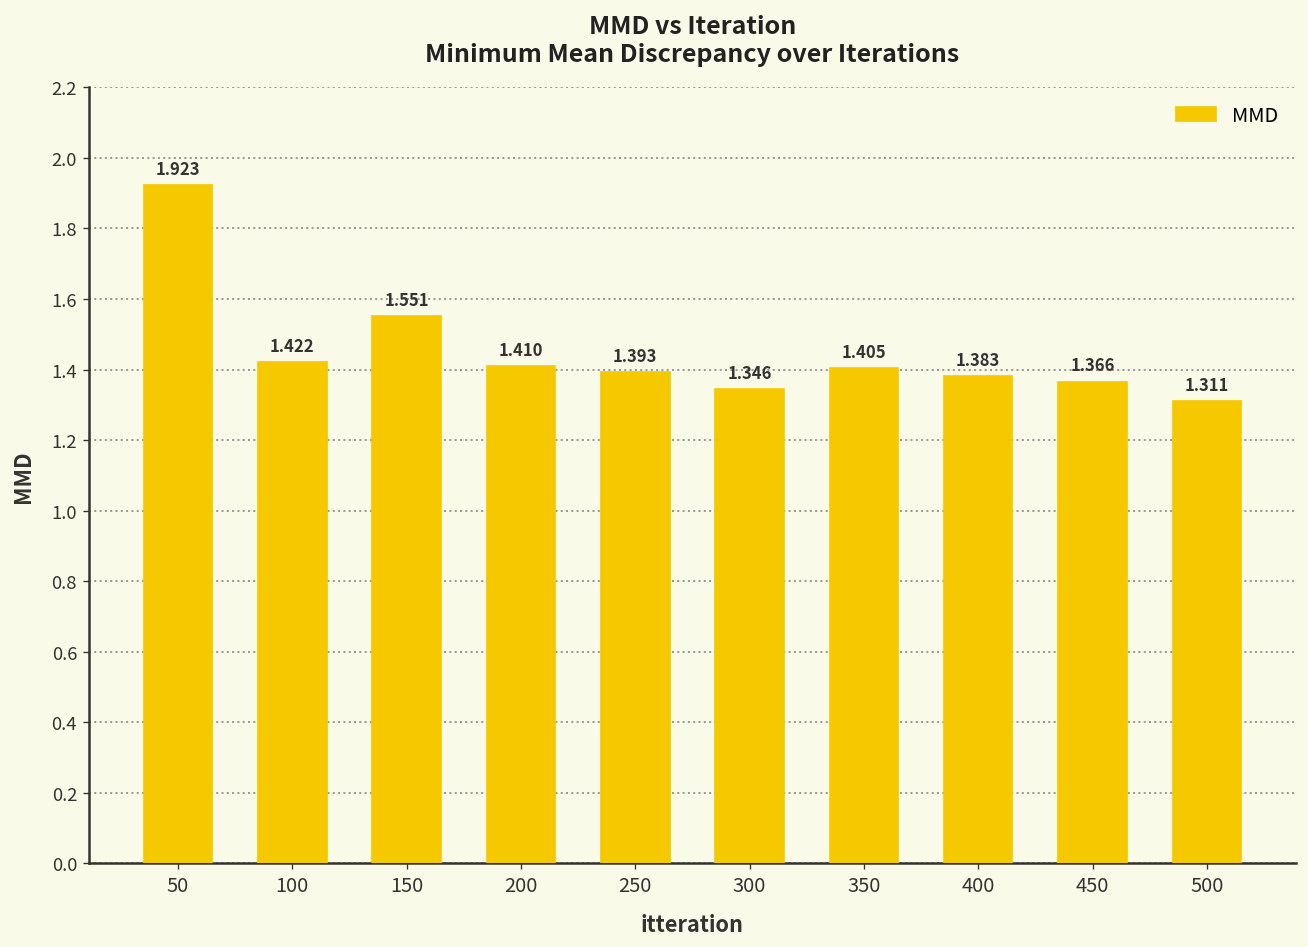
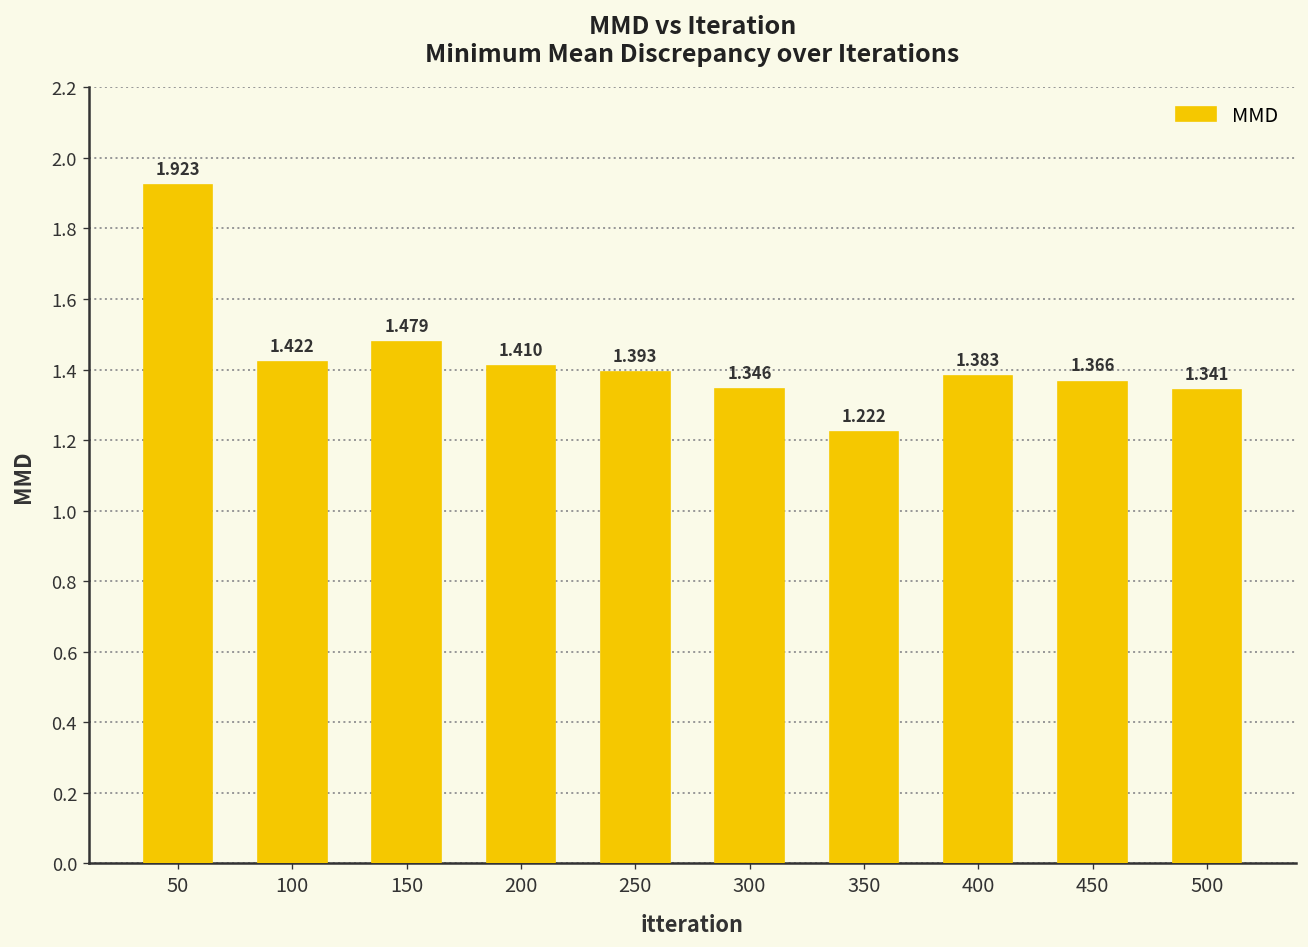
150: 1.551 -> 1.479
350: 1.405 -> 1.222
500: 1.311 -> 1.341
